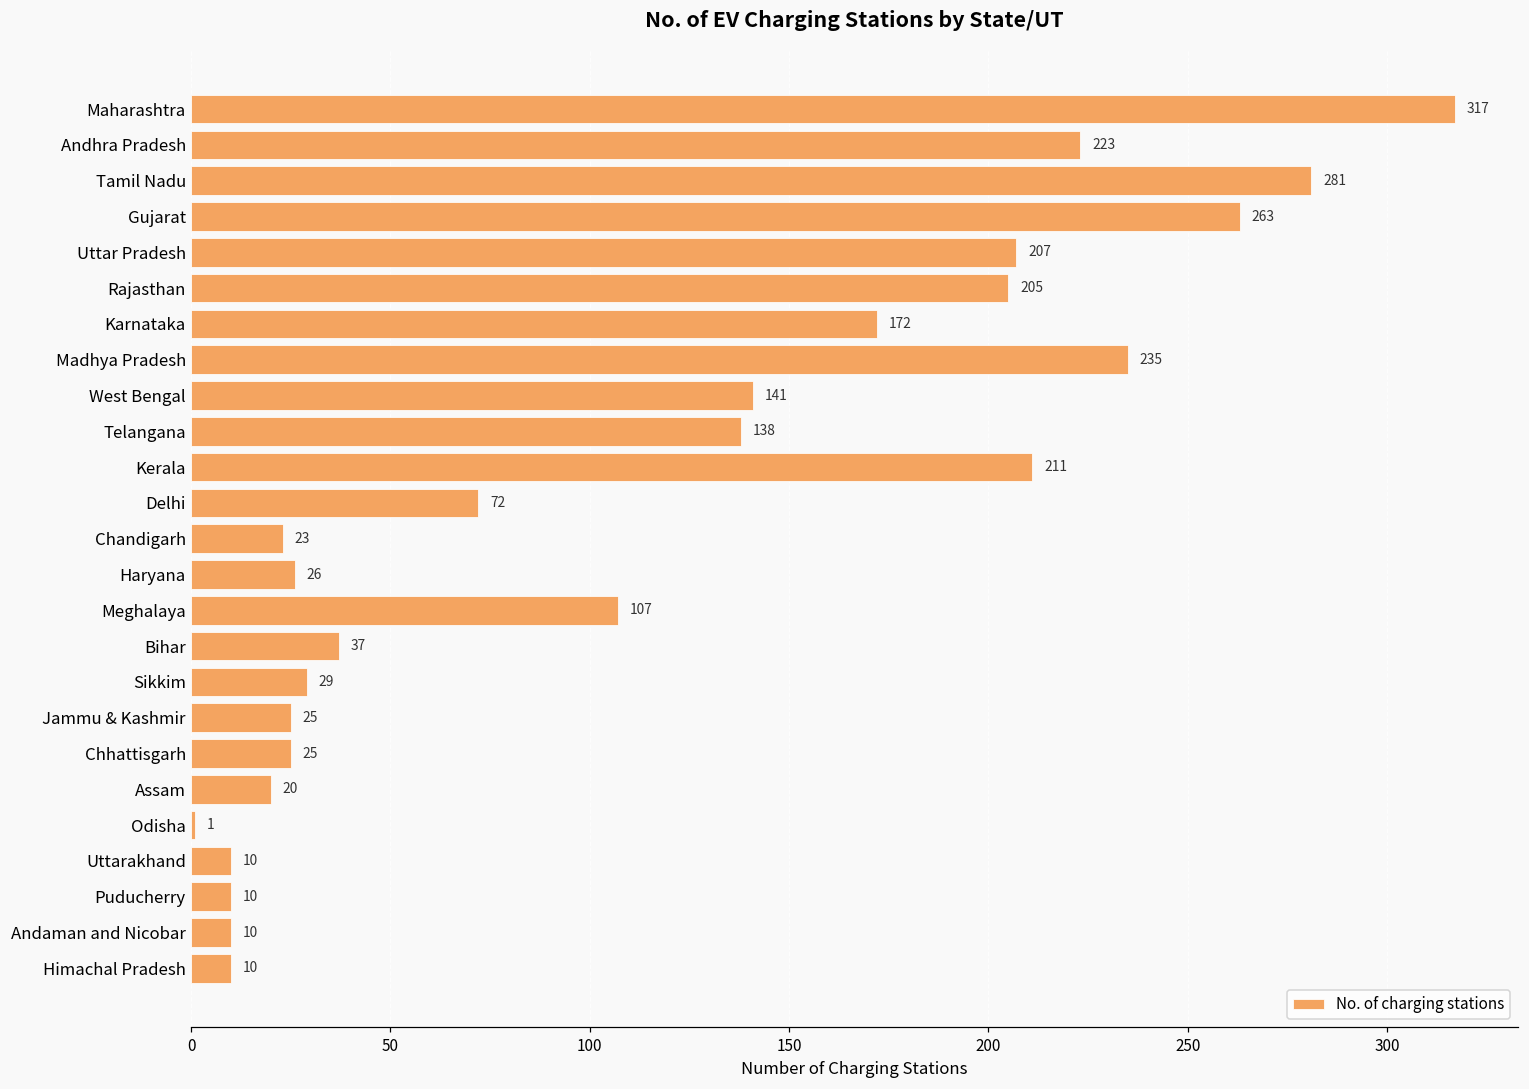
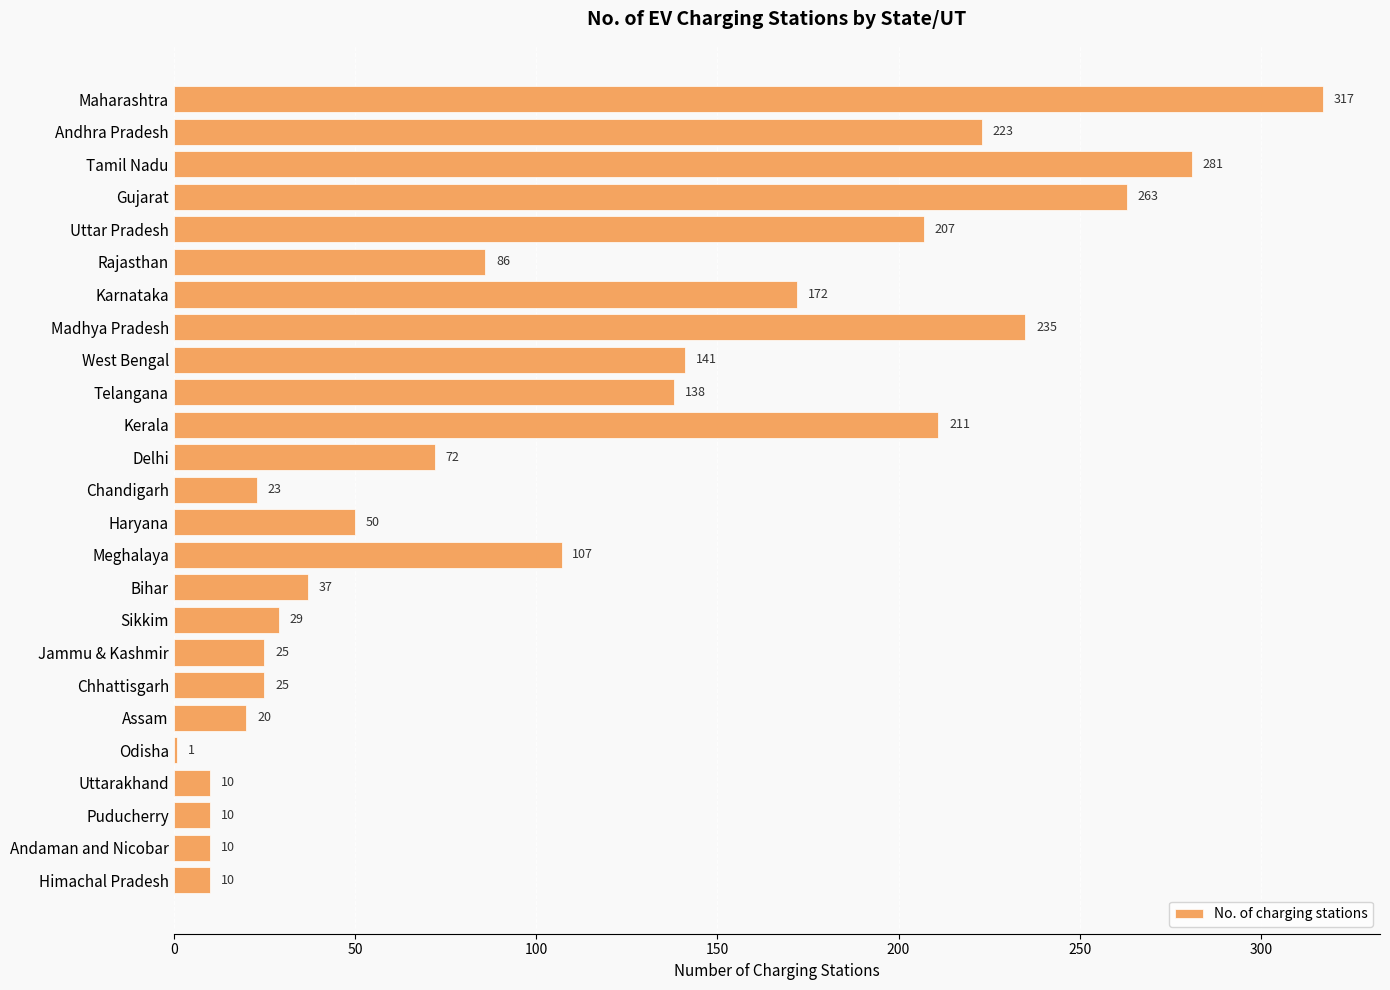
Rajasthan: 205 -> 86
Haryana: 26 -> 50
